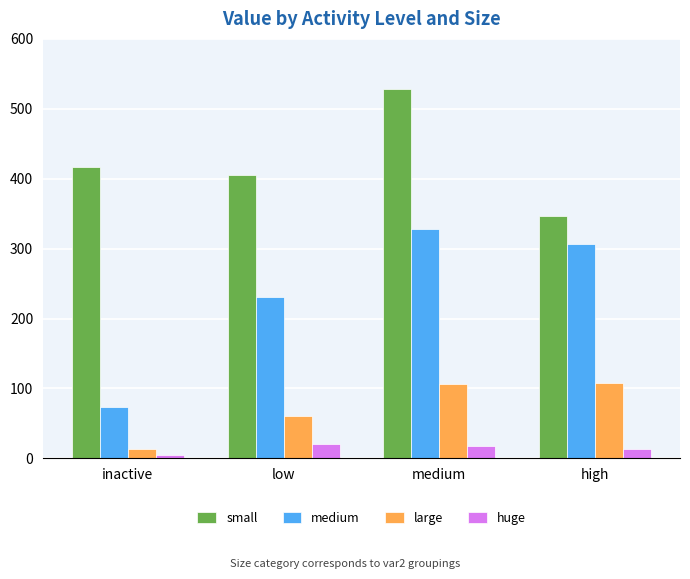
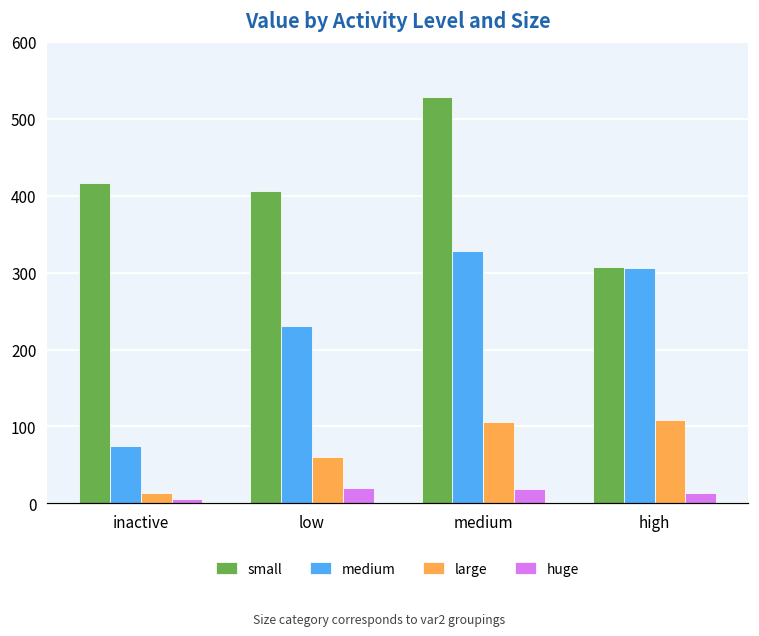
small, high: 350 -> 310
